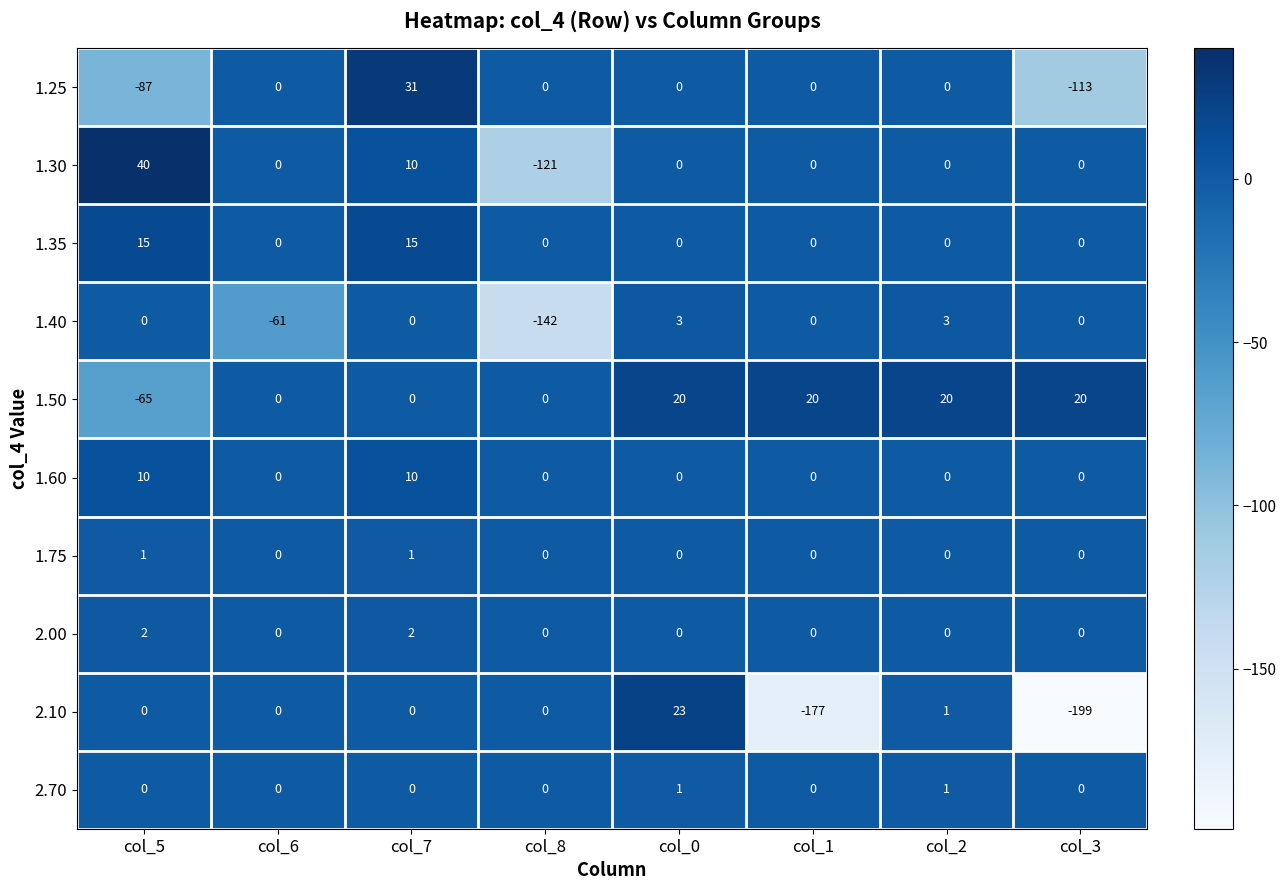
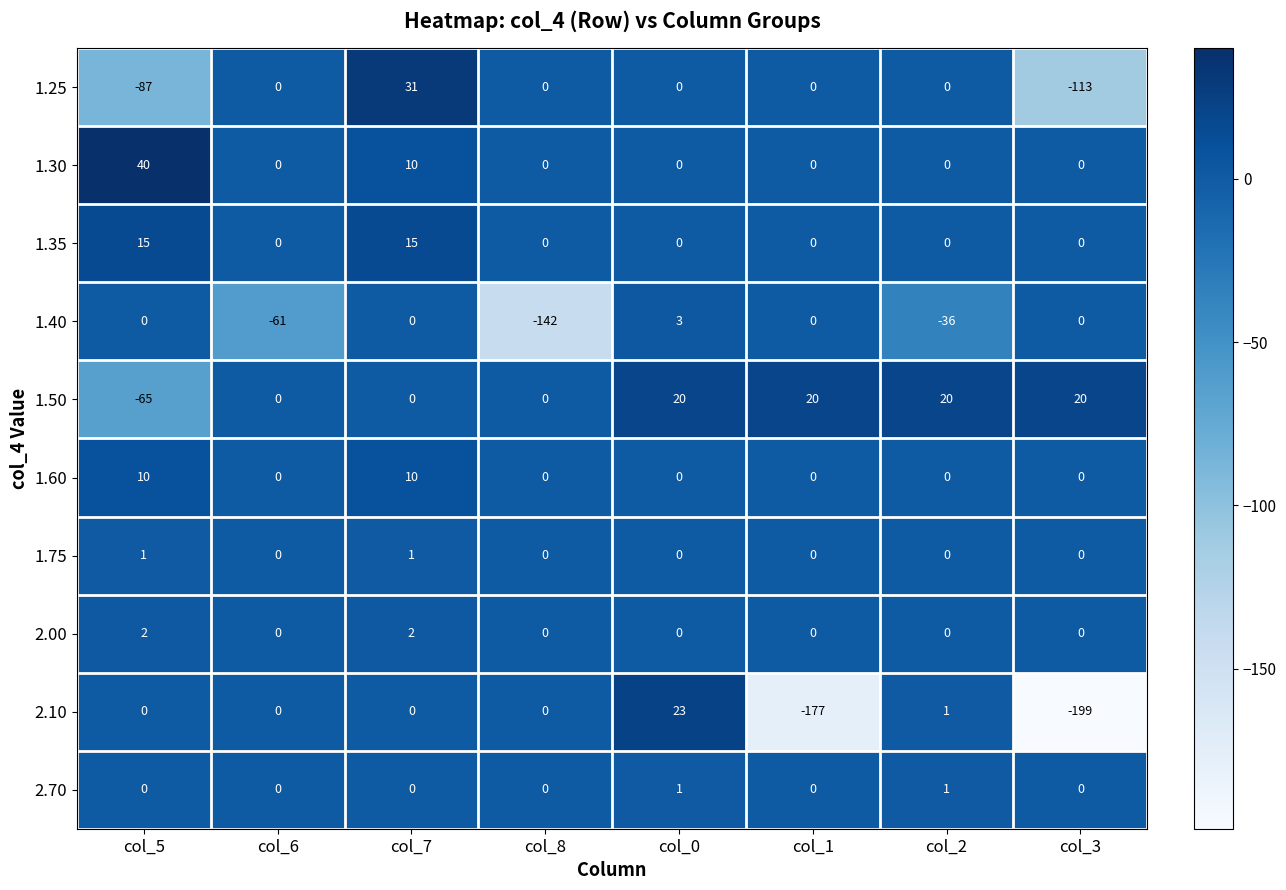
1.30, col_8: -121 -> 0
1.40, col_2: 3 -> -36
